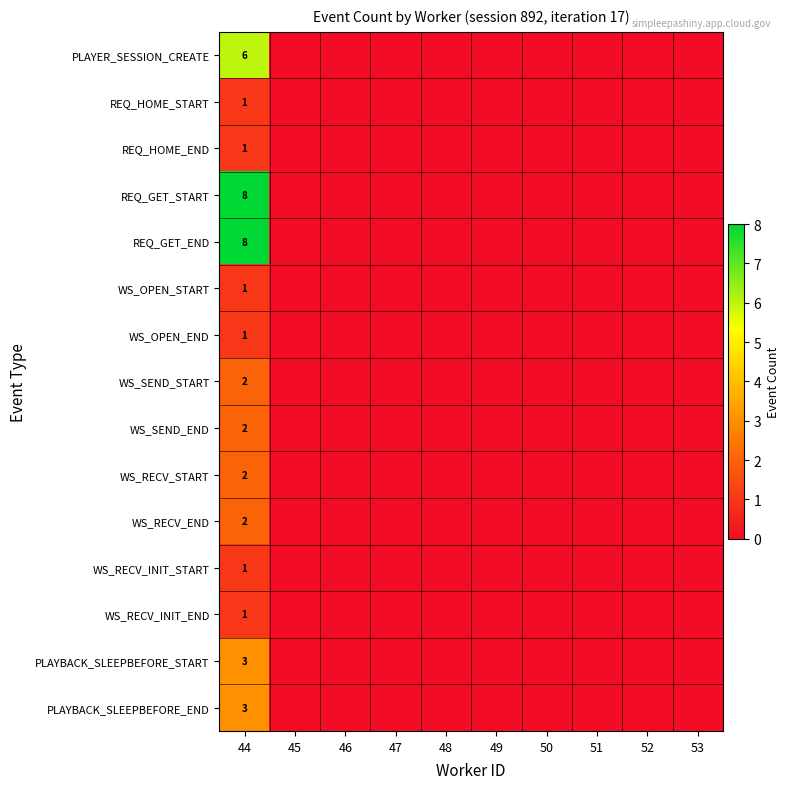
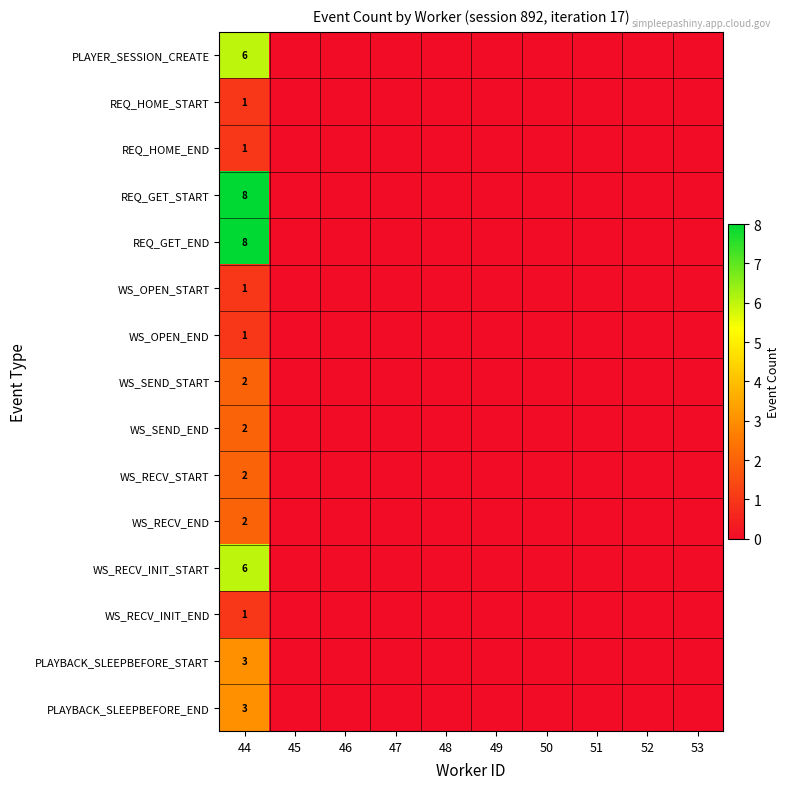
WS_RECV_INIT_START, 44: 1 -> 6
